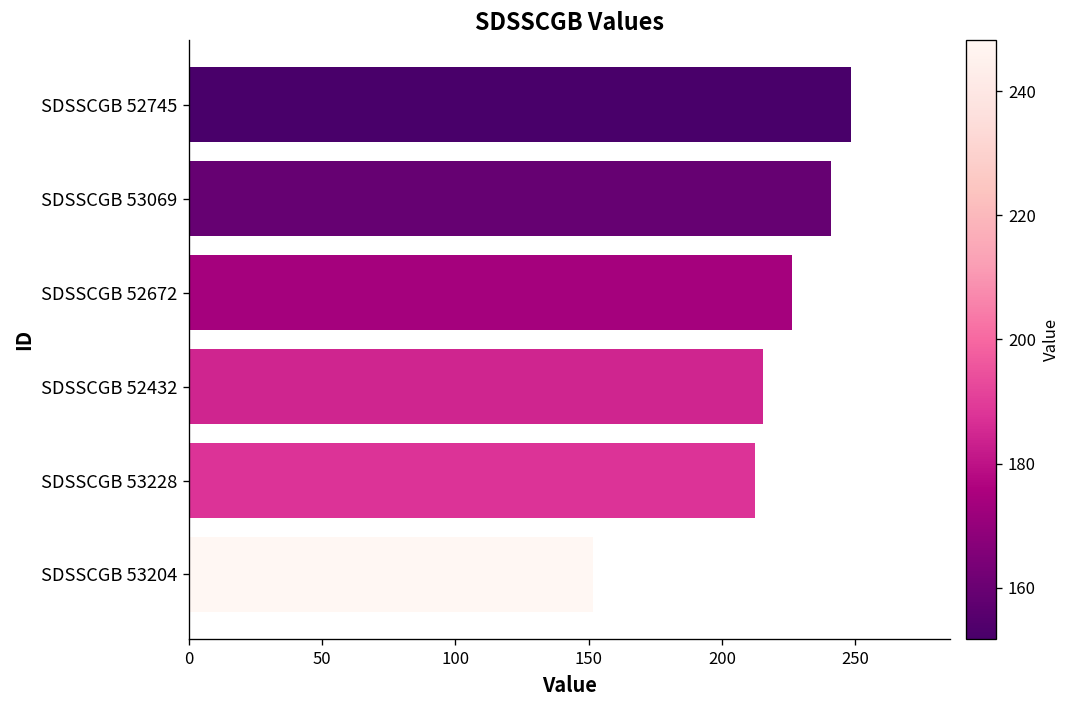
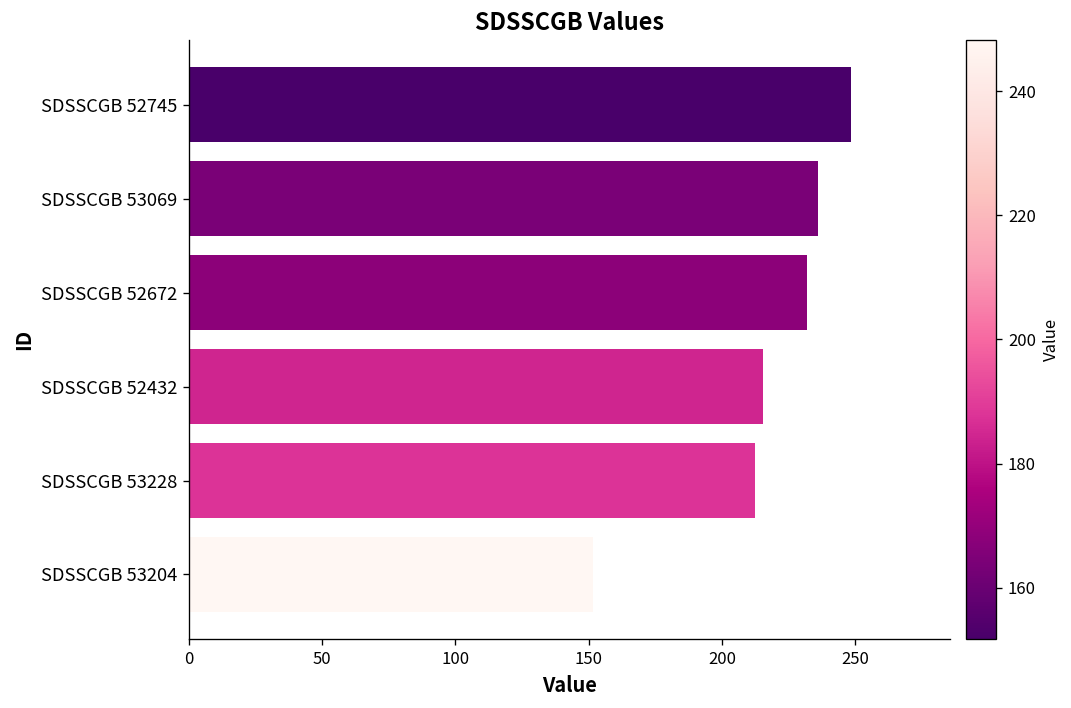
SDSSCGB 53069: 241 -> 236
SDSSCGB 52672: 226 -> 232
